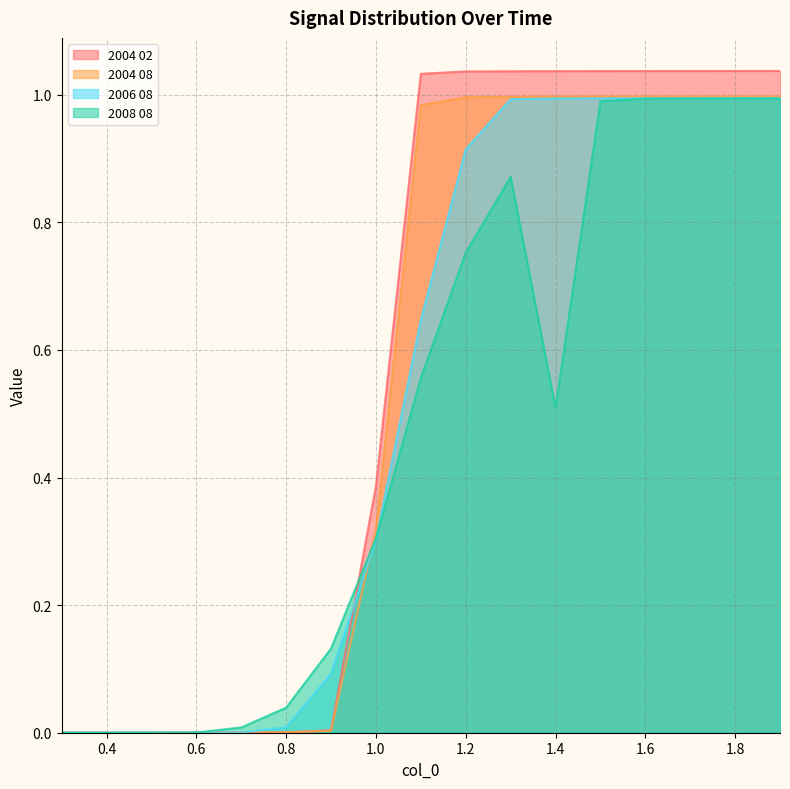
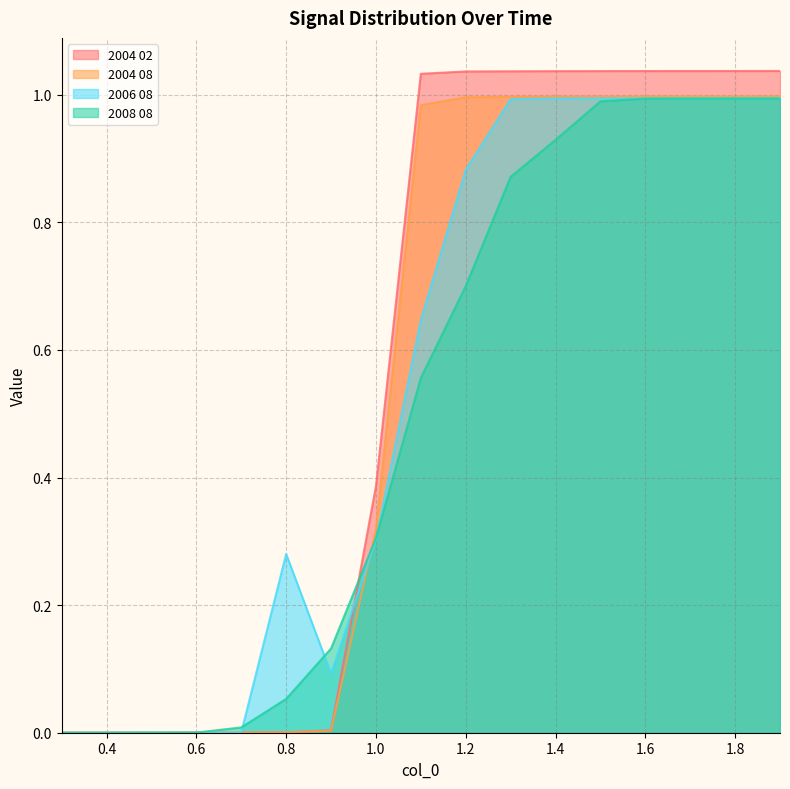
2006 08, 0.8: 0.01 -> 0.28
2008 08, 0.8: 0.04 -> 0.05
2006 08, 1.2: 0.91 -> 0.88
2008 08, 1.2: 0.75 -> 0.70
2008 08, 1.4: 0.51 -> 0.93
